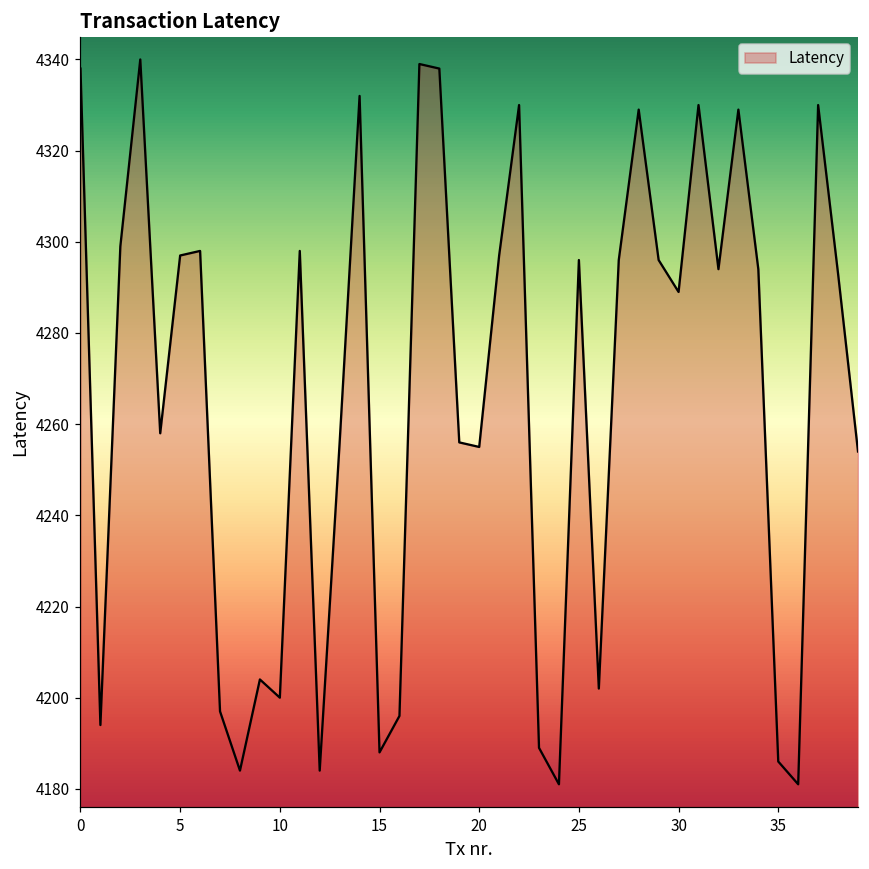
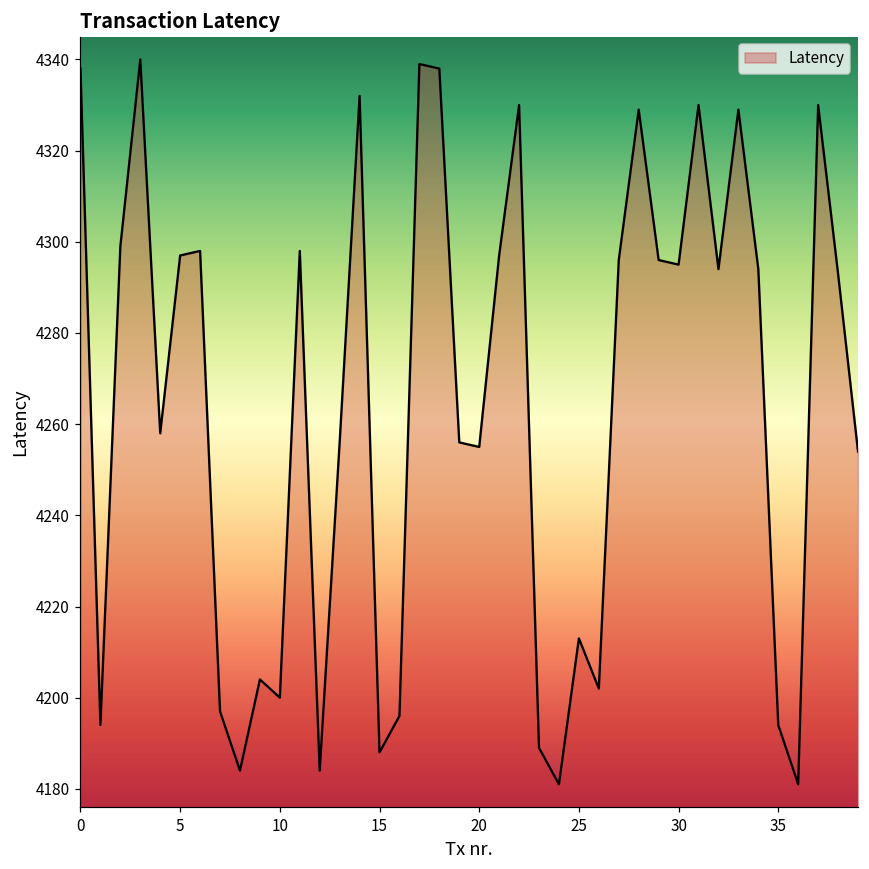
25: 4296 -> 4213
30: 4289 -> 4295
35: 4186 -> 4194
